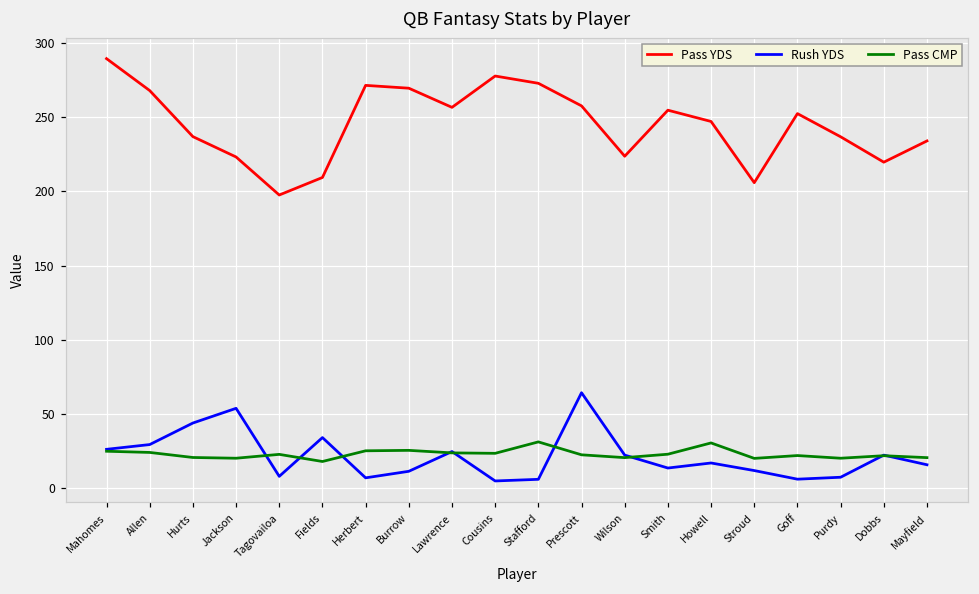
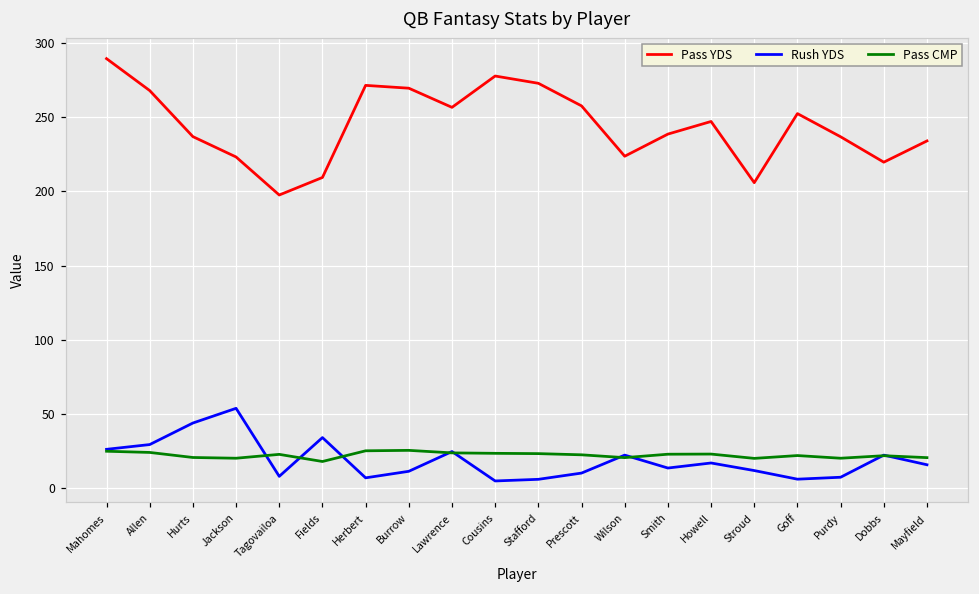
Pass CMP, Stafford: 31 -> 23
Rush YDS, Prescott: 64 -> 10
Pass YDS, Smith: 255 -> 239
Pass CMP, Howell: 31 -> 23
